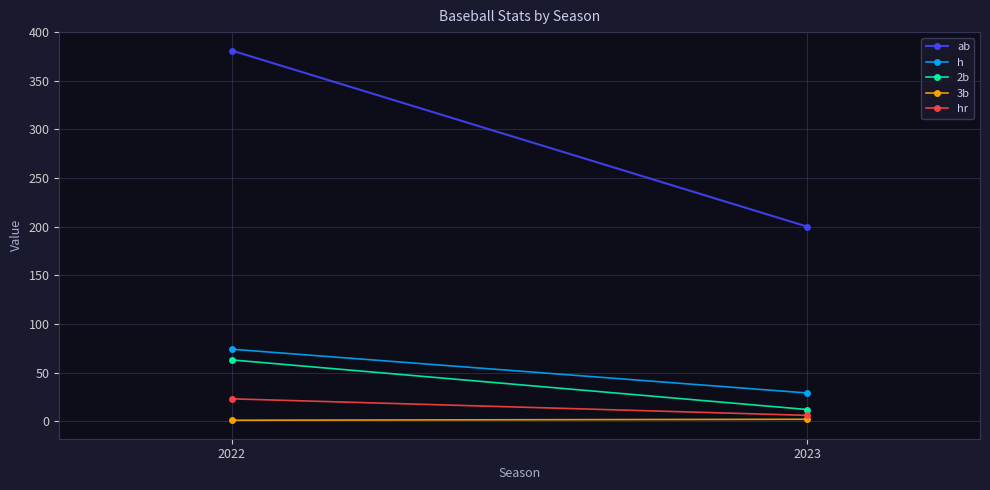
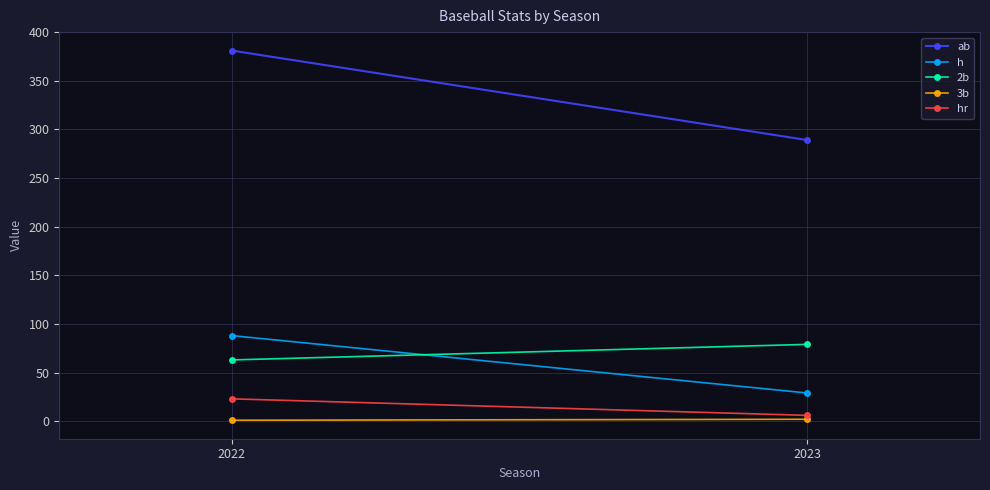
h, 2022: 70 -> 90
ab, 2023: 200 -> 290
2b, 2023: 10 -> 80
